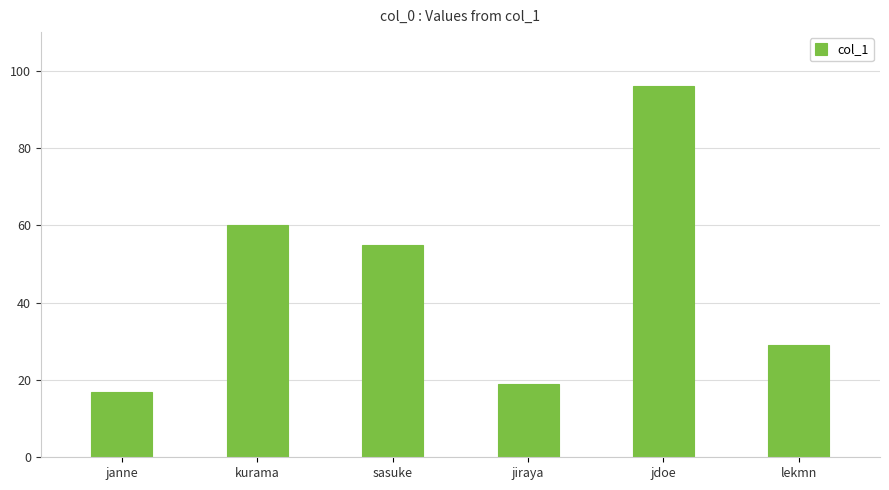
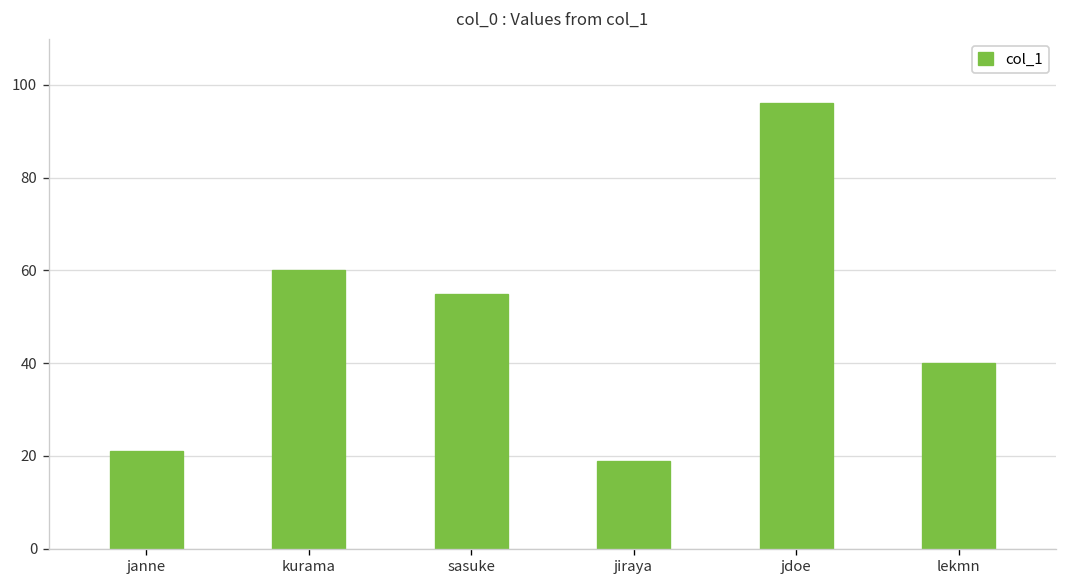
janne: 17 -> 21
lekmn: 29 -> 40
